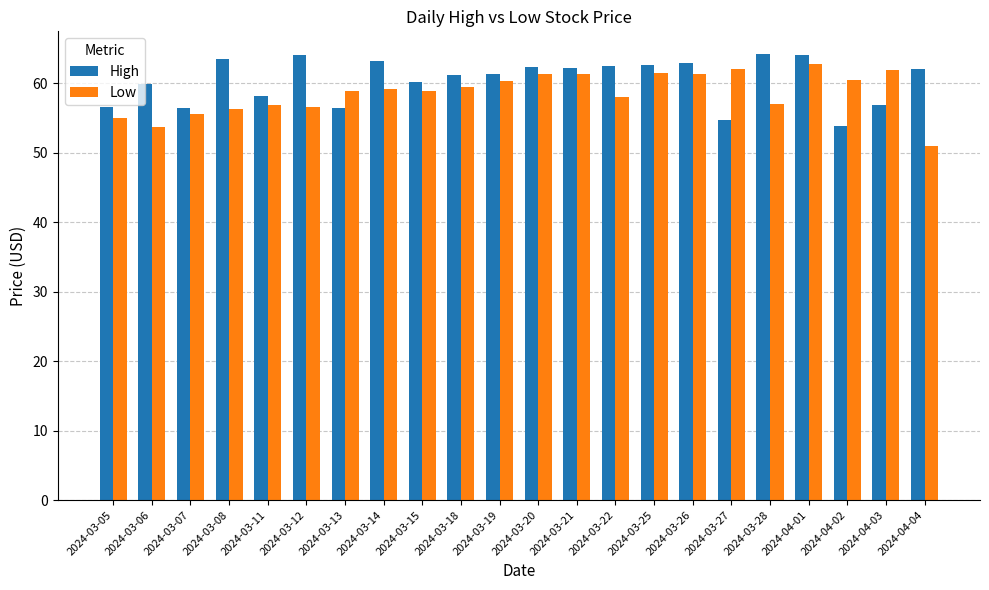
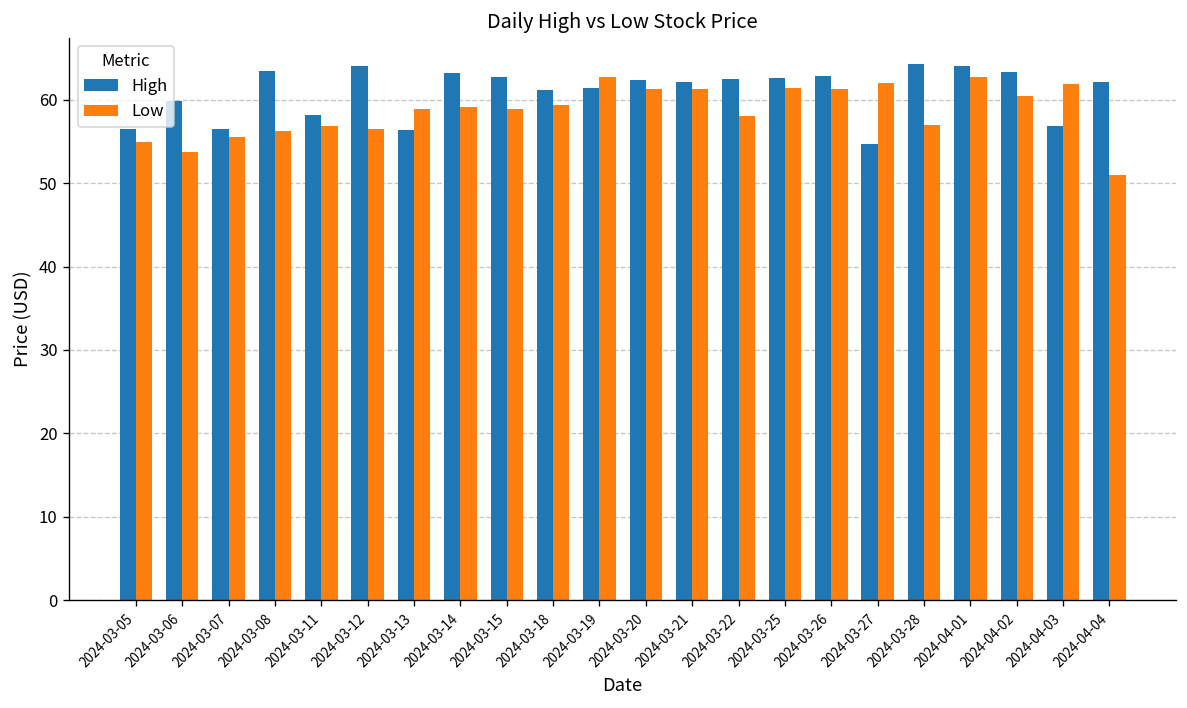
High, 2024-03-15: 60 -> 63
Low, 2024-03-19: 60 -> 63
High, 2024-04-02: 54 -> 63
